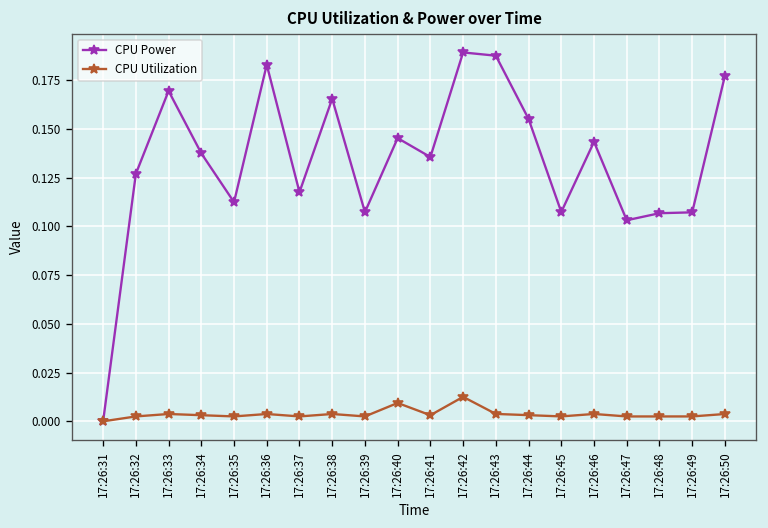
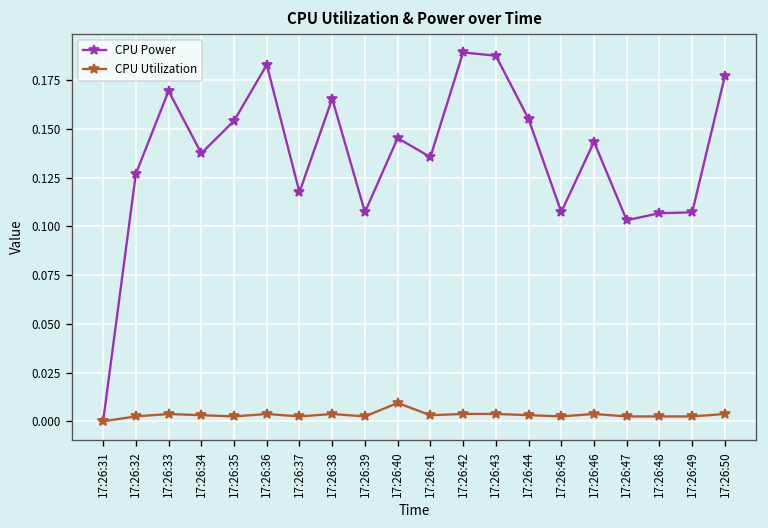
CPU Power, 17:26:35: 0.112 -> 0.154
CPU Utilization, 17:26:42: 0.013 -> 0.004
